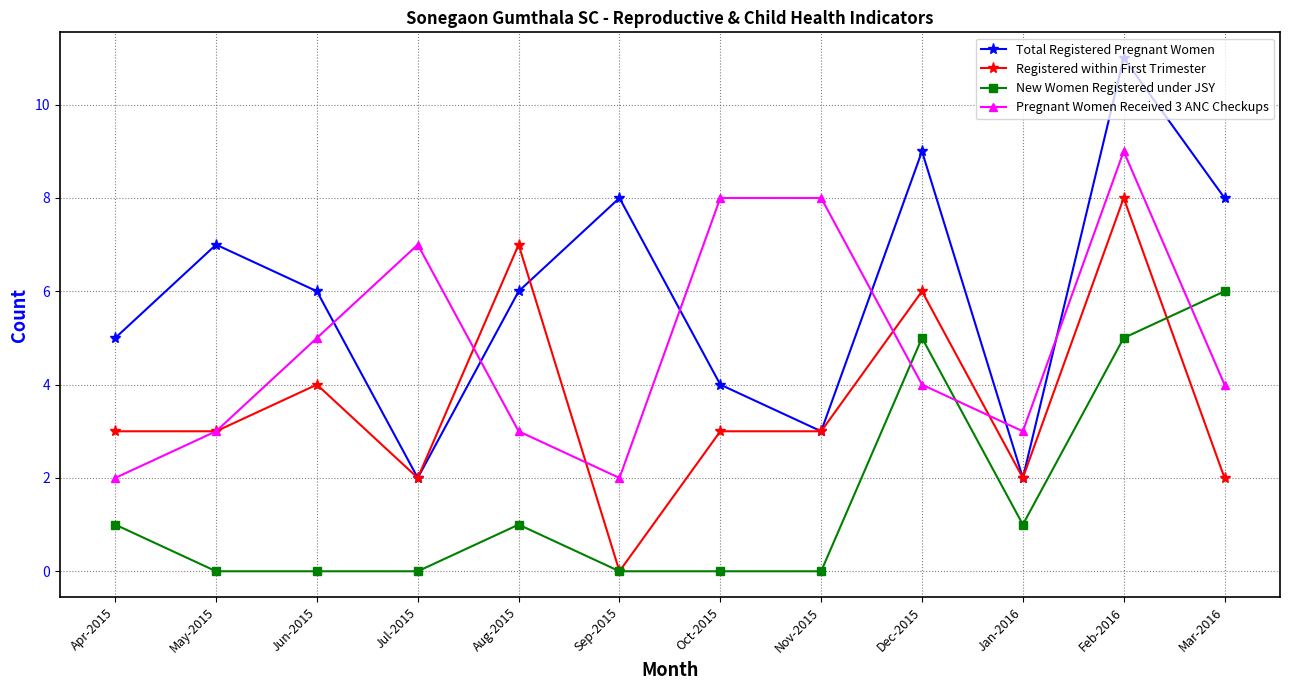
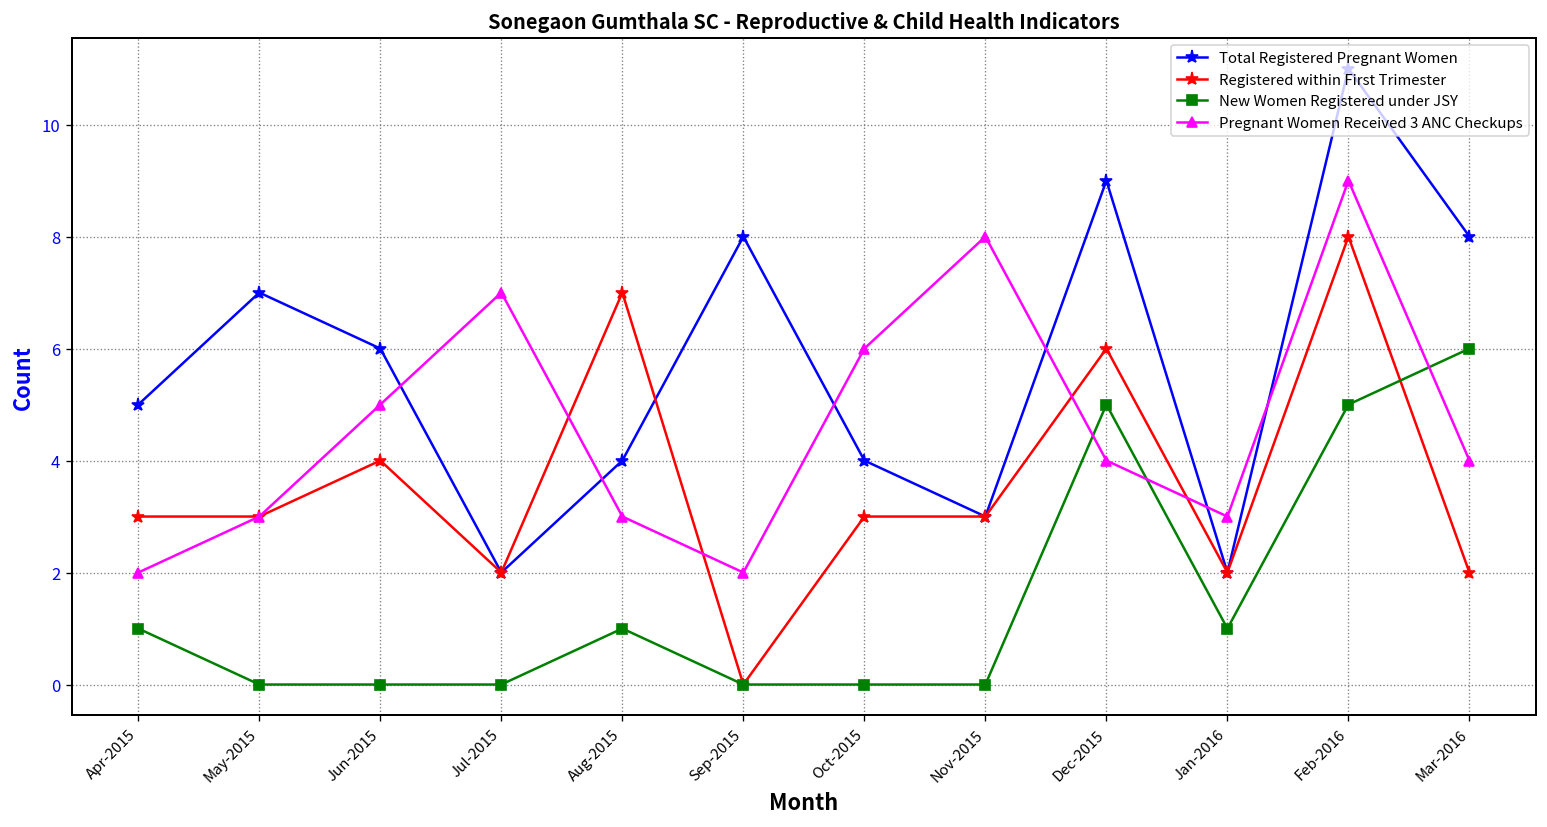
Total Registered Pregnant Women, Aug-2015: 6 -> 4
Pregnant Women Received 3 ANC Checkups, Oct-2015: 8 -> 6
